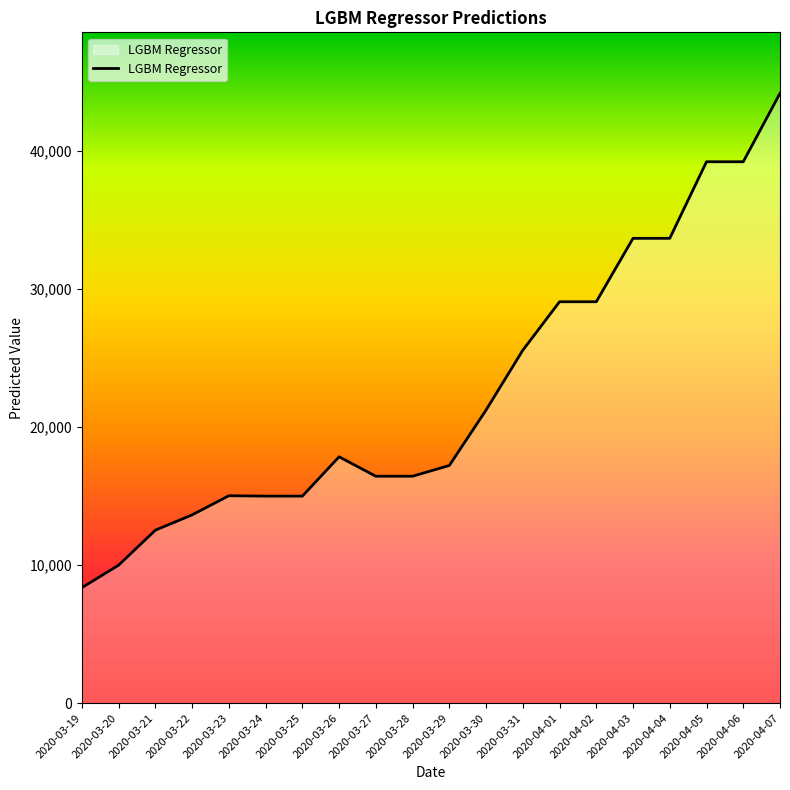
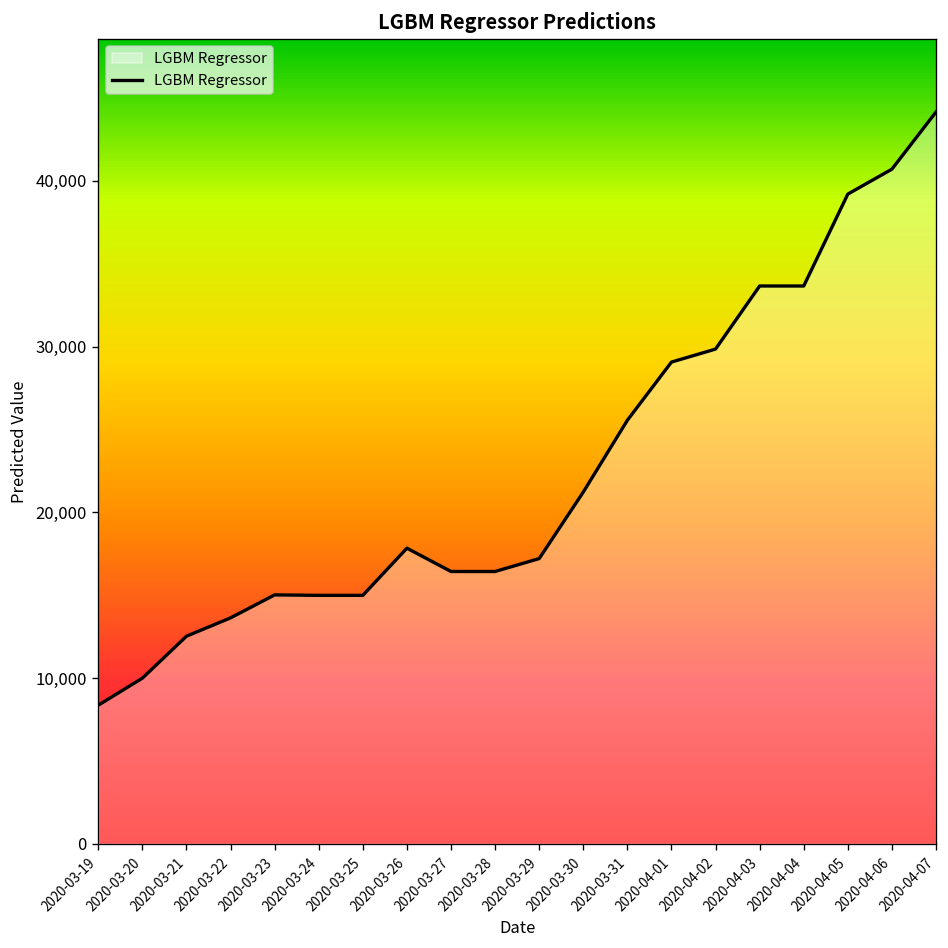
2020-04-02: 29,100 -> 29,900
2020-04-06: 39,200 -> 40,700
